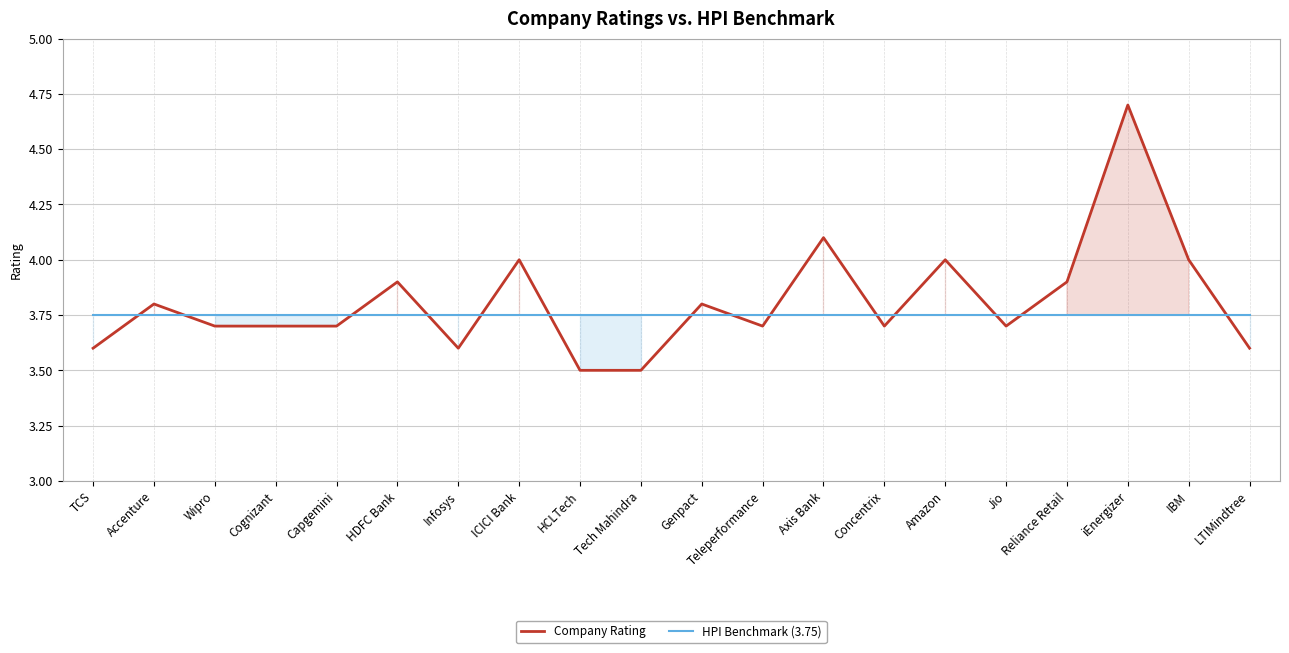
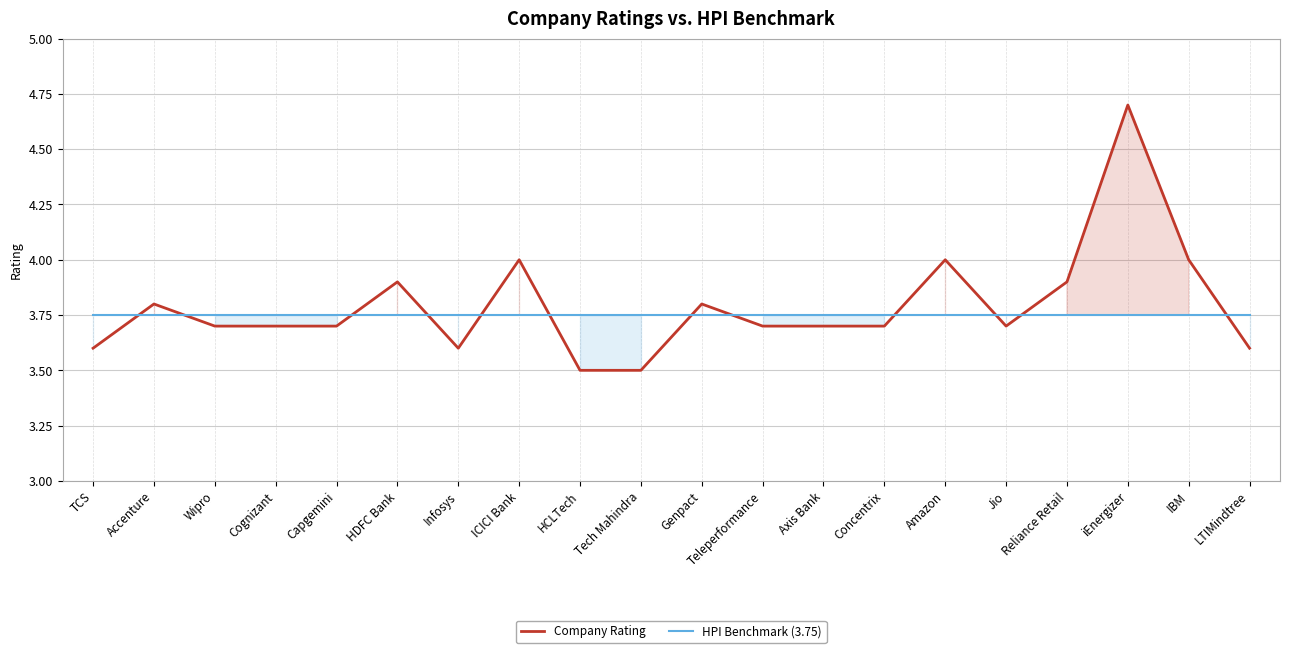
Company Rating, Axis Bank: 4.1 -> 3.7
